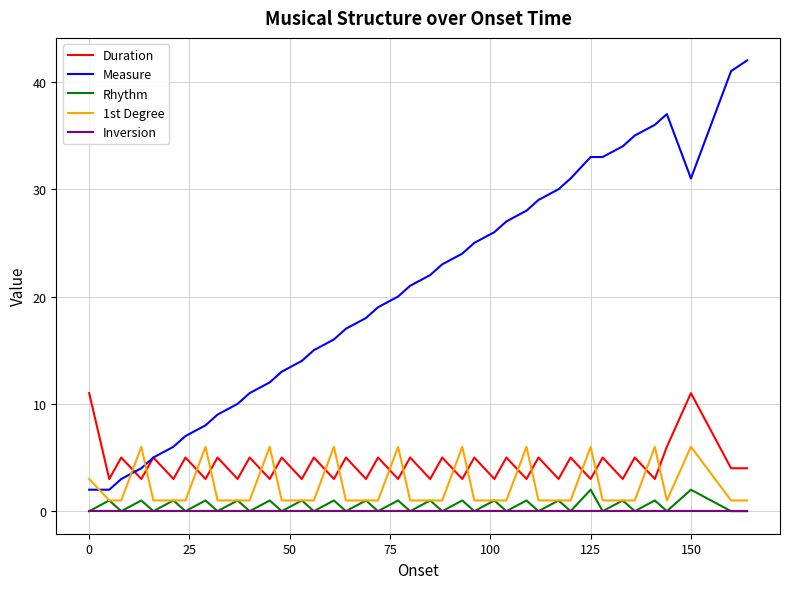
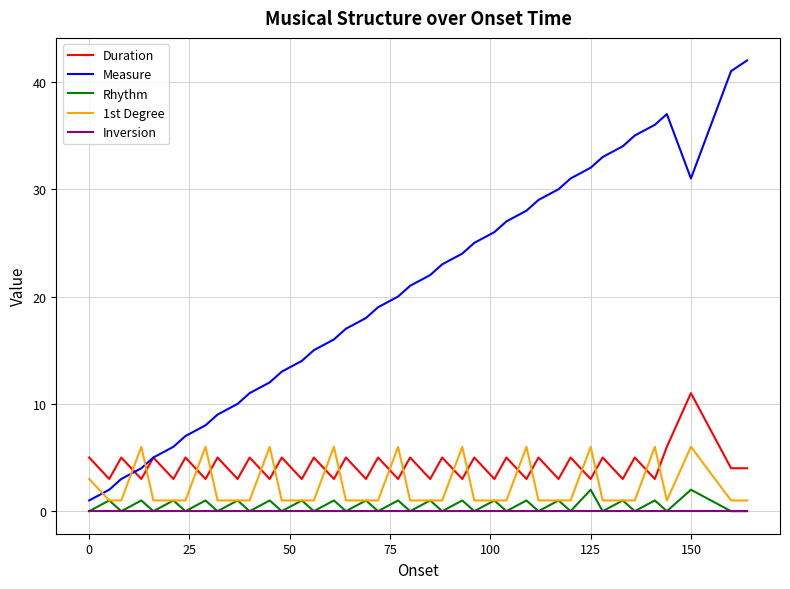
Duration, 0: 11 -> 5
Measure, 0: 2 -> 1
Measure, 125: 33 -> 32
